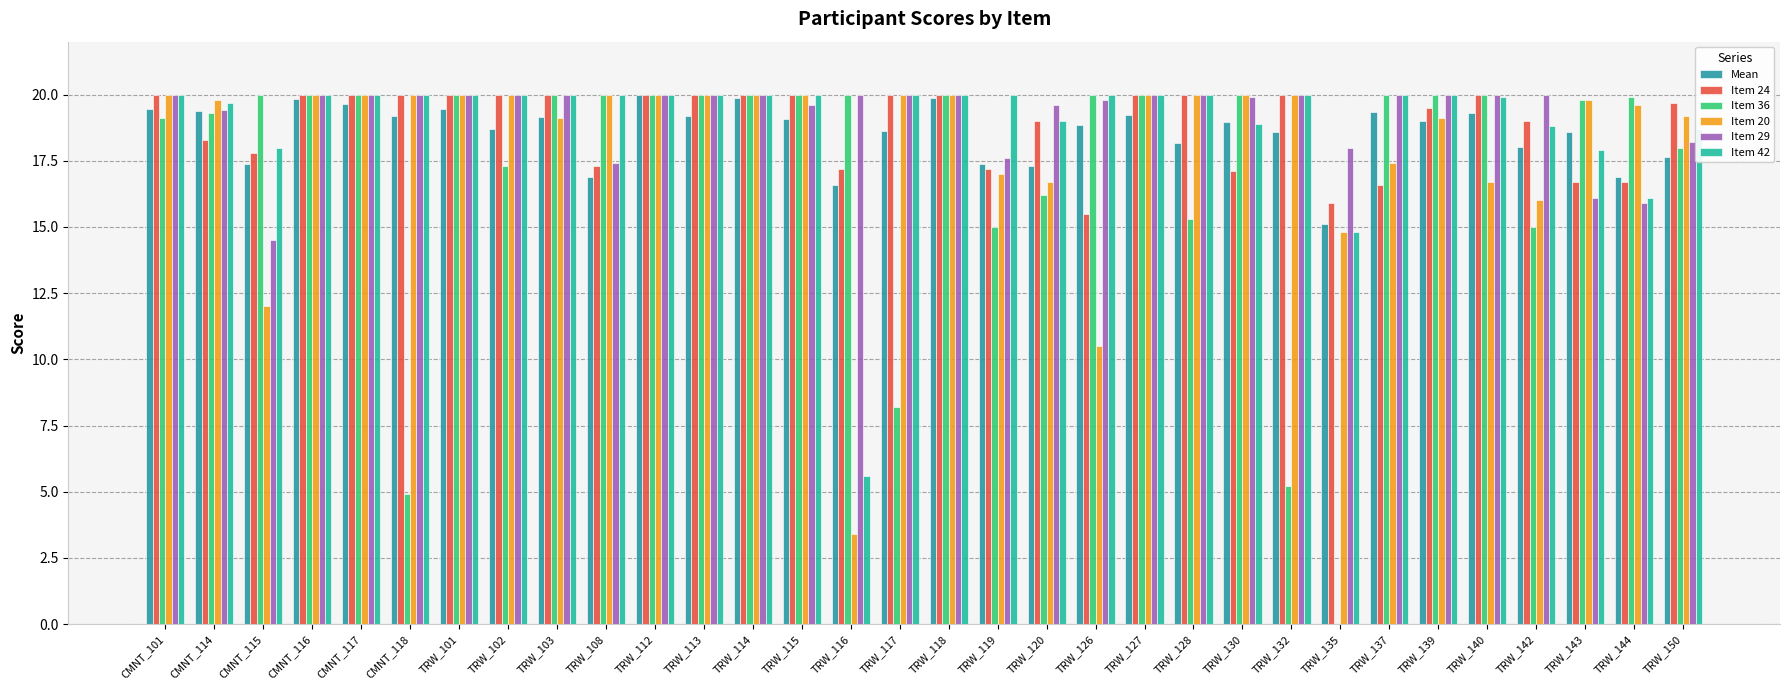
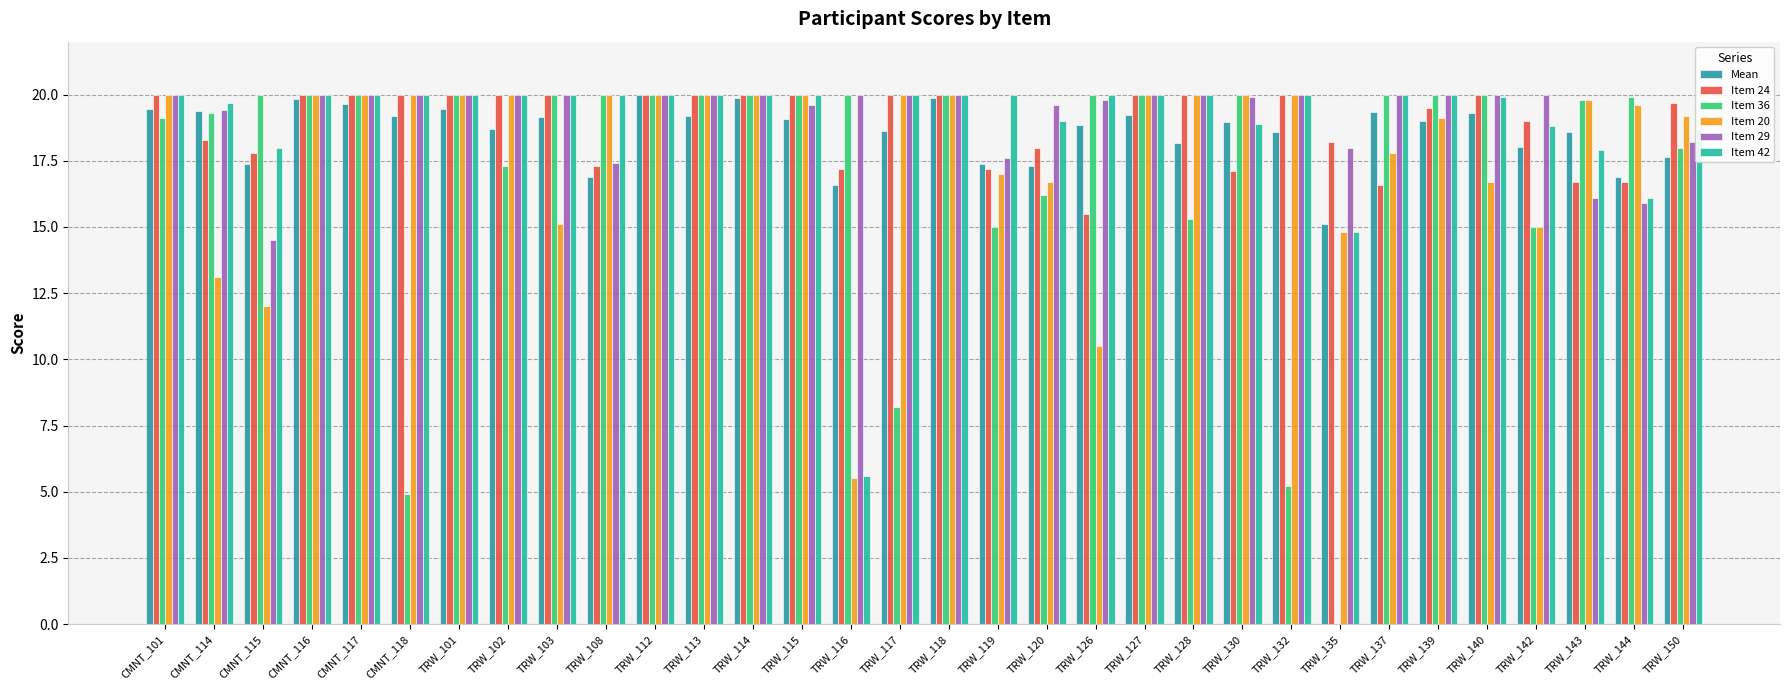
Item 20, CMNT_114: 19.8 -> 13.1
Item 20, TRW_103: 19.1 -> 15.1
Item 20, TRW_116: 3.4 -> 5.5
Item 24, TRW_120: 19 -> 18
Item 24, TRW_135: 15.9 -> 18.2
Item 20, TRW_137: 17.4 -> 17.8
Item 20, TRW_142: 16 -> 15
